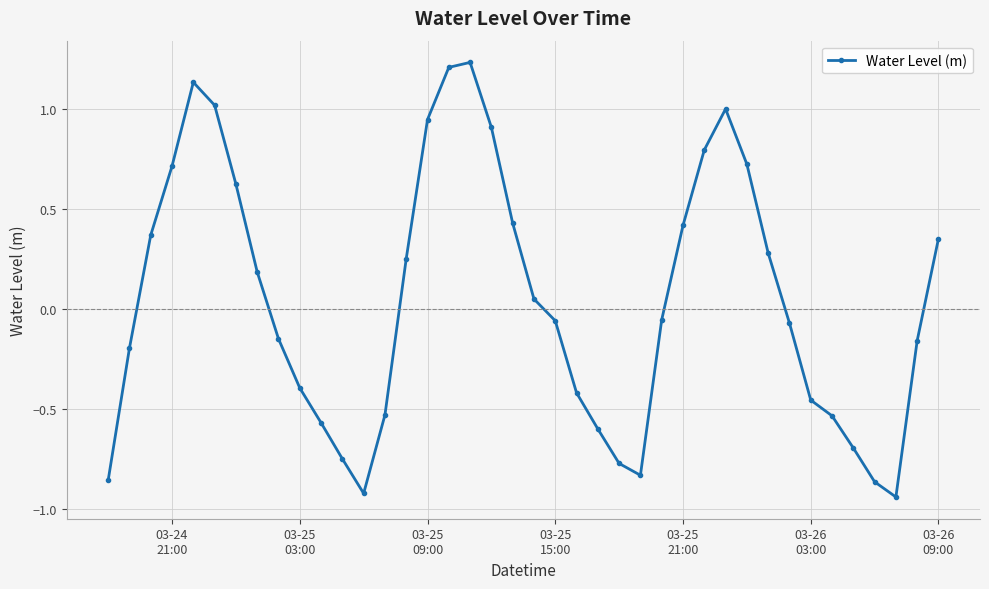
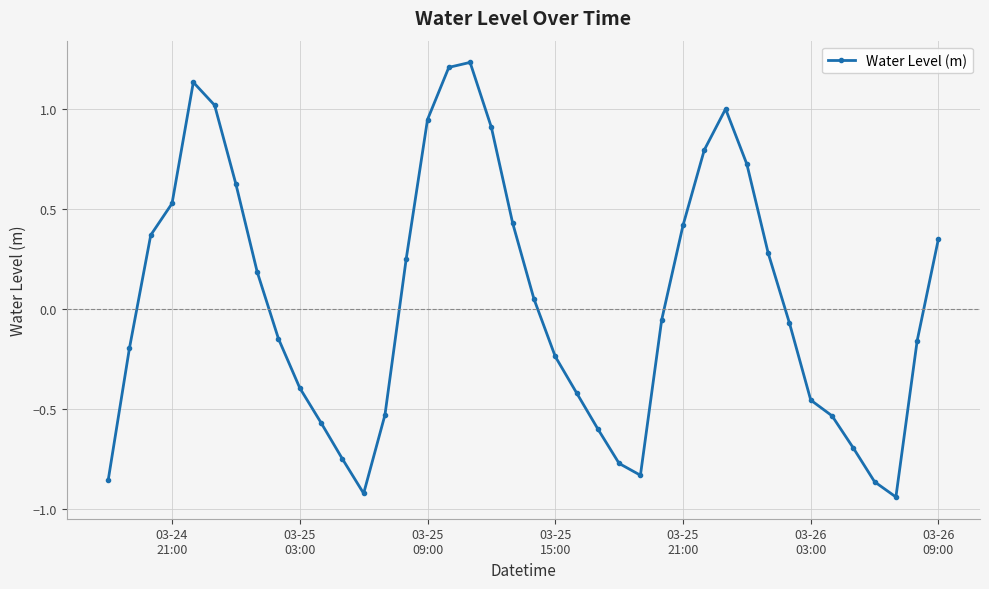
03-24 21:00: 0.71 -> 0.53
03-25 15:00: -0.06 -> -0.24
